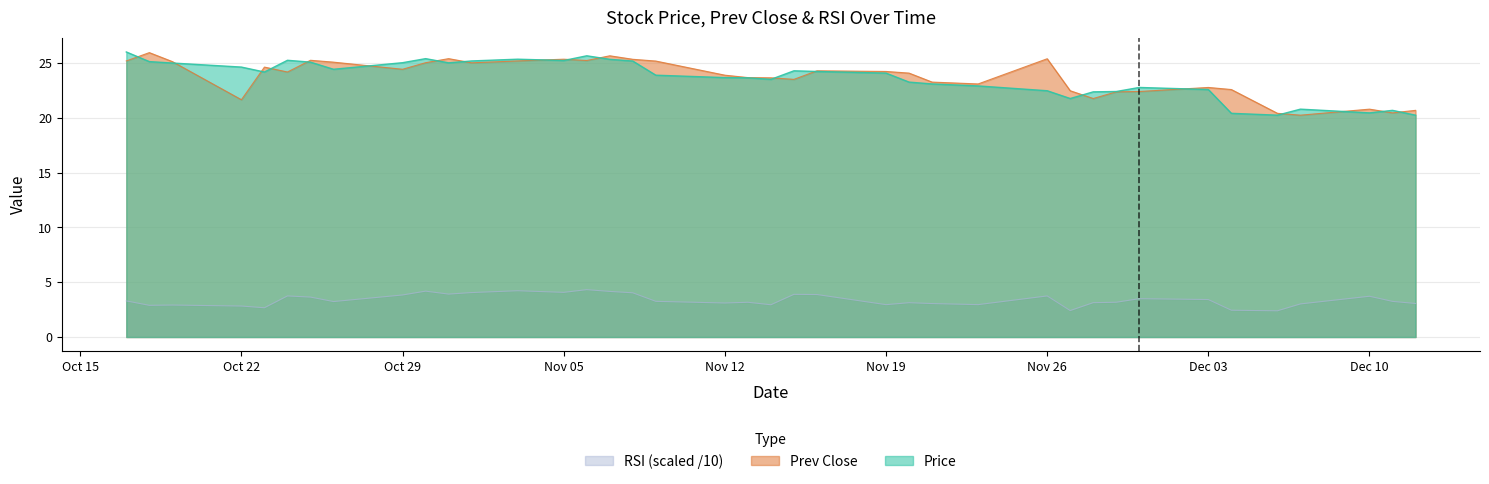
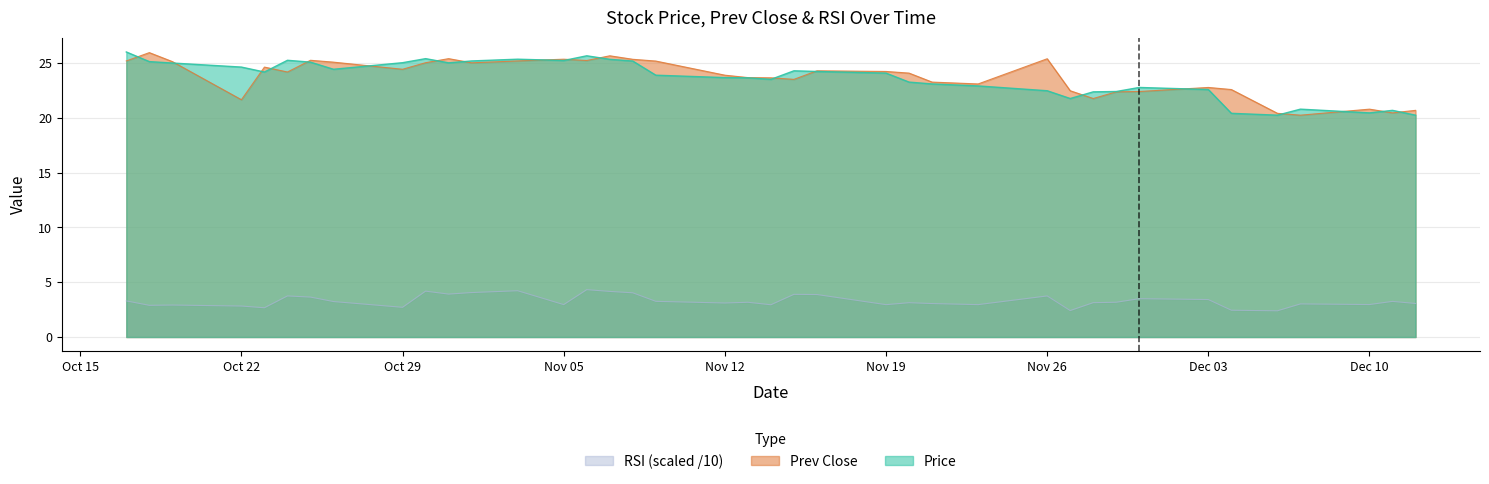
RSI (scaled /10), Oct 29: 3.8 -> 2.7
RSI (scaled /10), Nov 05: 4.1 -> 3.0
RSI (scaled /10), Dec 10: 3.7 -> 3.0
